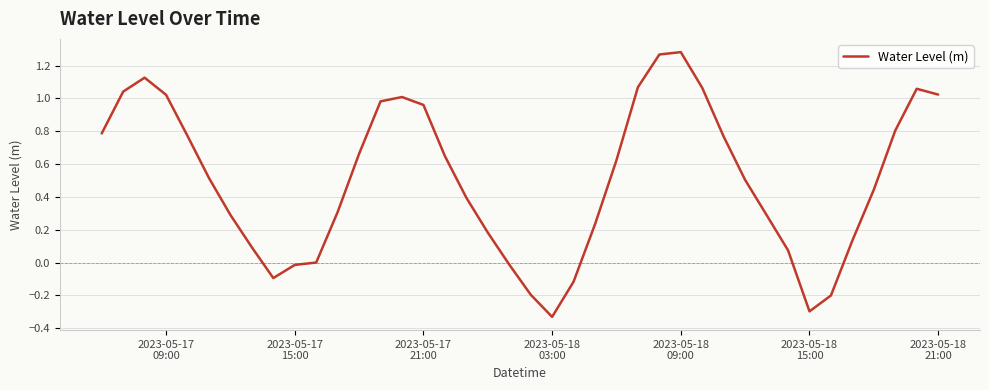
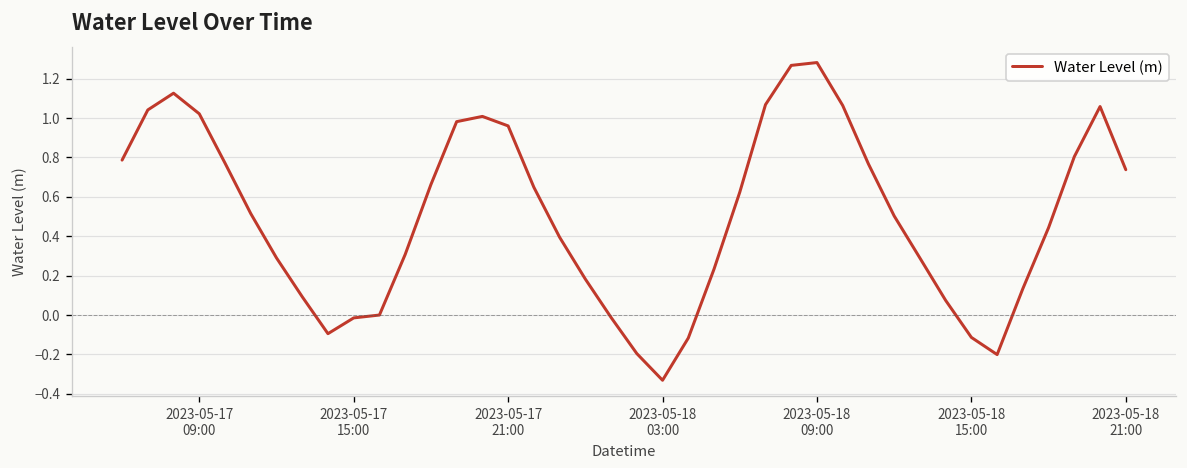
2023-05-18 15:00: -0.30 -> -0.11
2023-05-18 21:00: 1.02 -> 0.74
